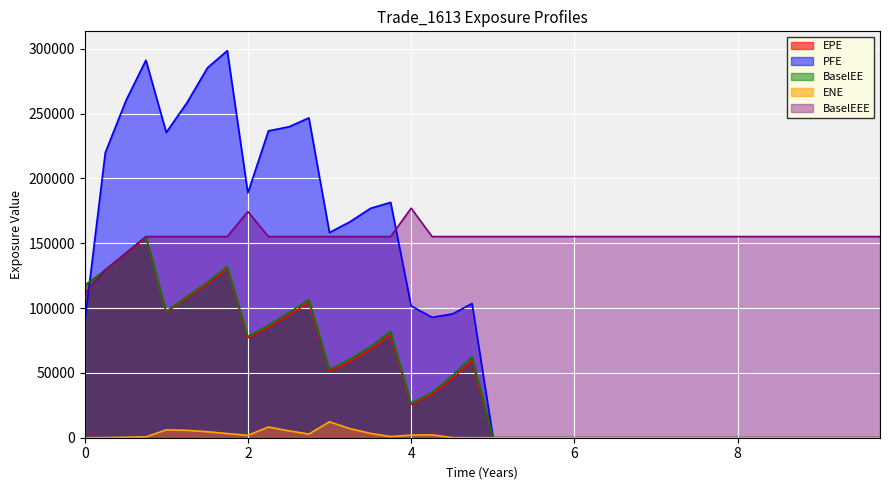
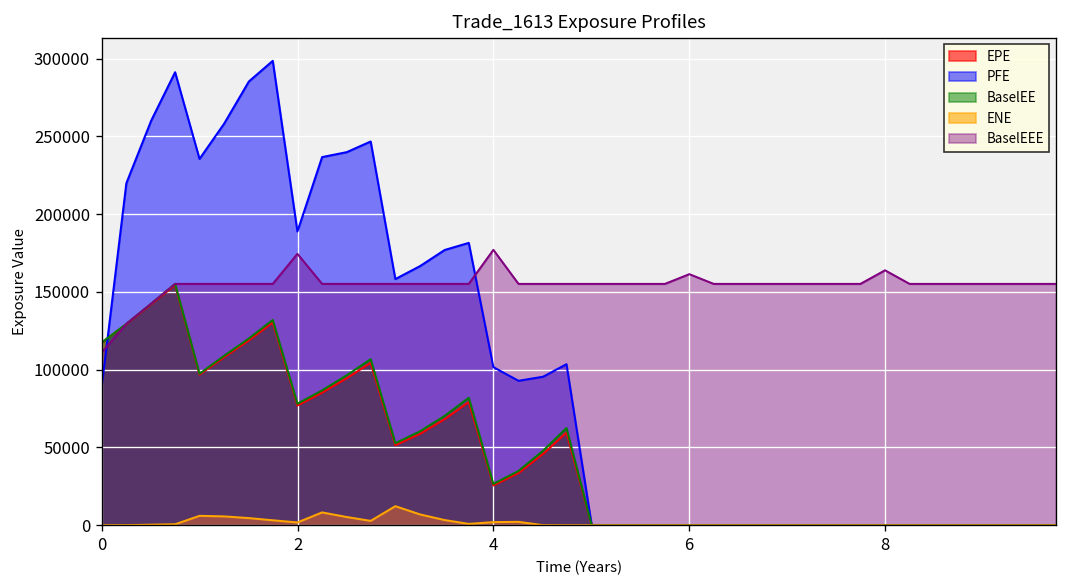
BaselEEE, 6: 155000 -> 161000
BaselEEE, 8: 155000 -> 164000
